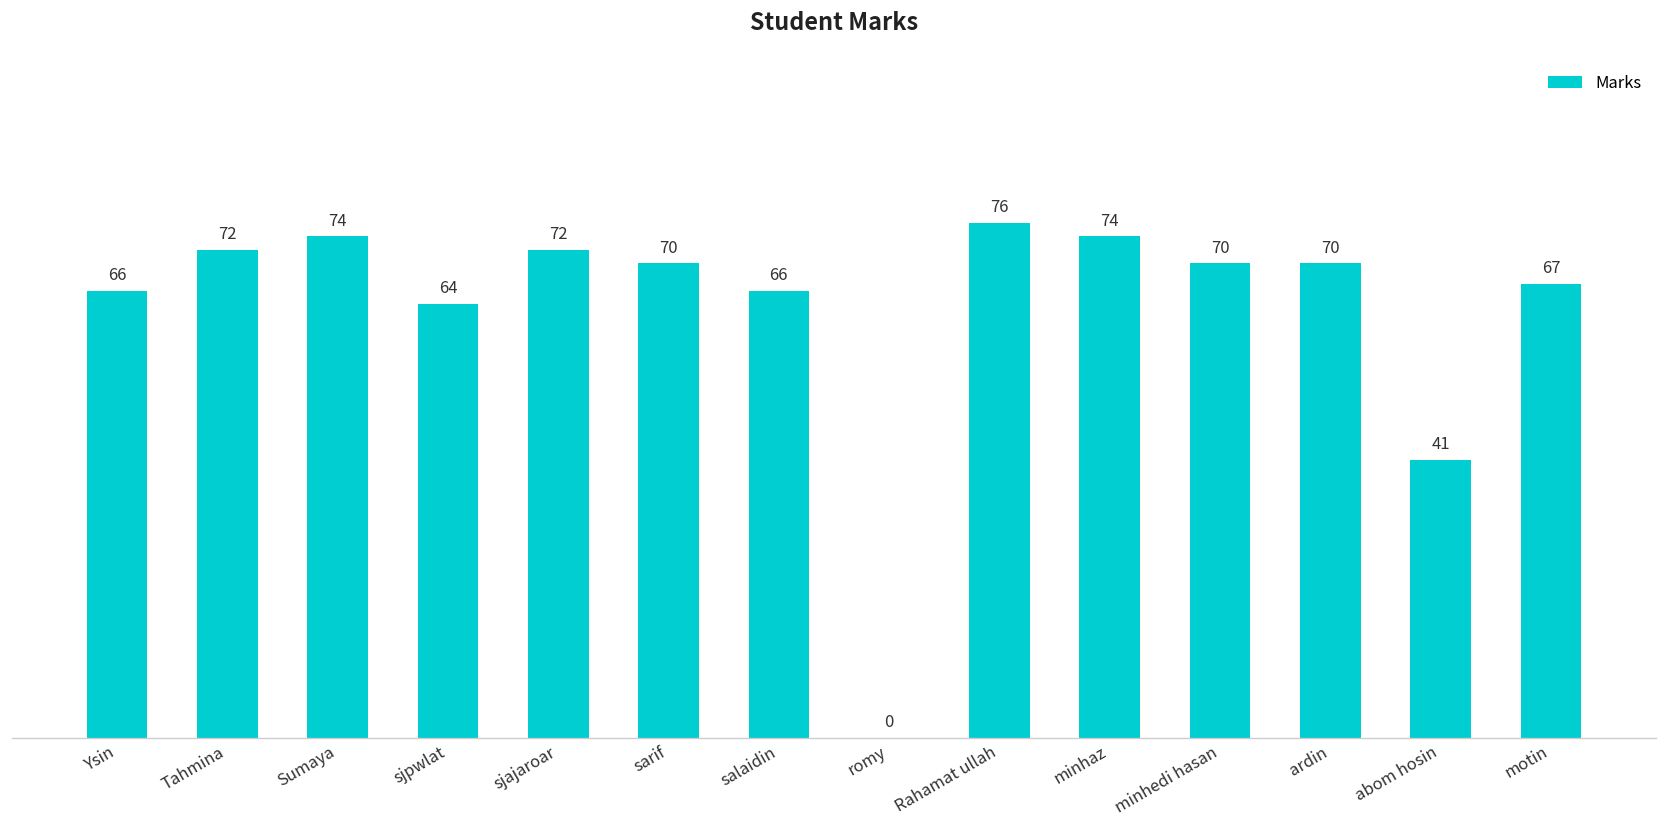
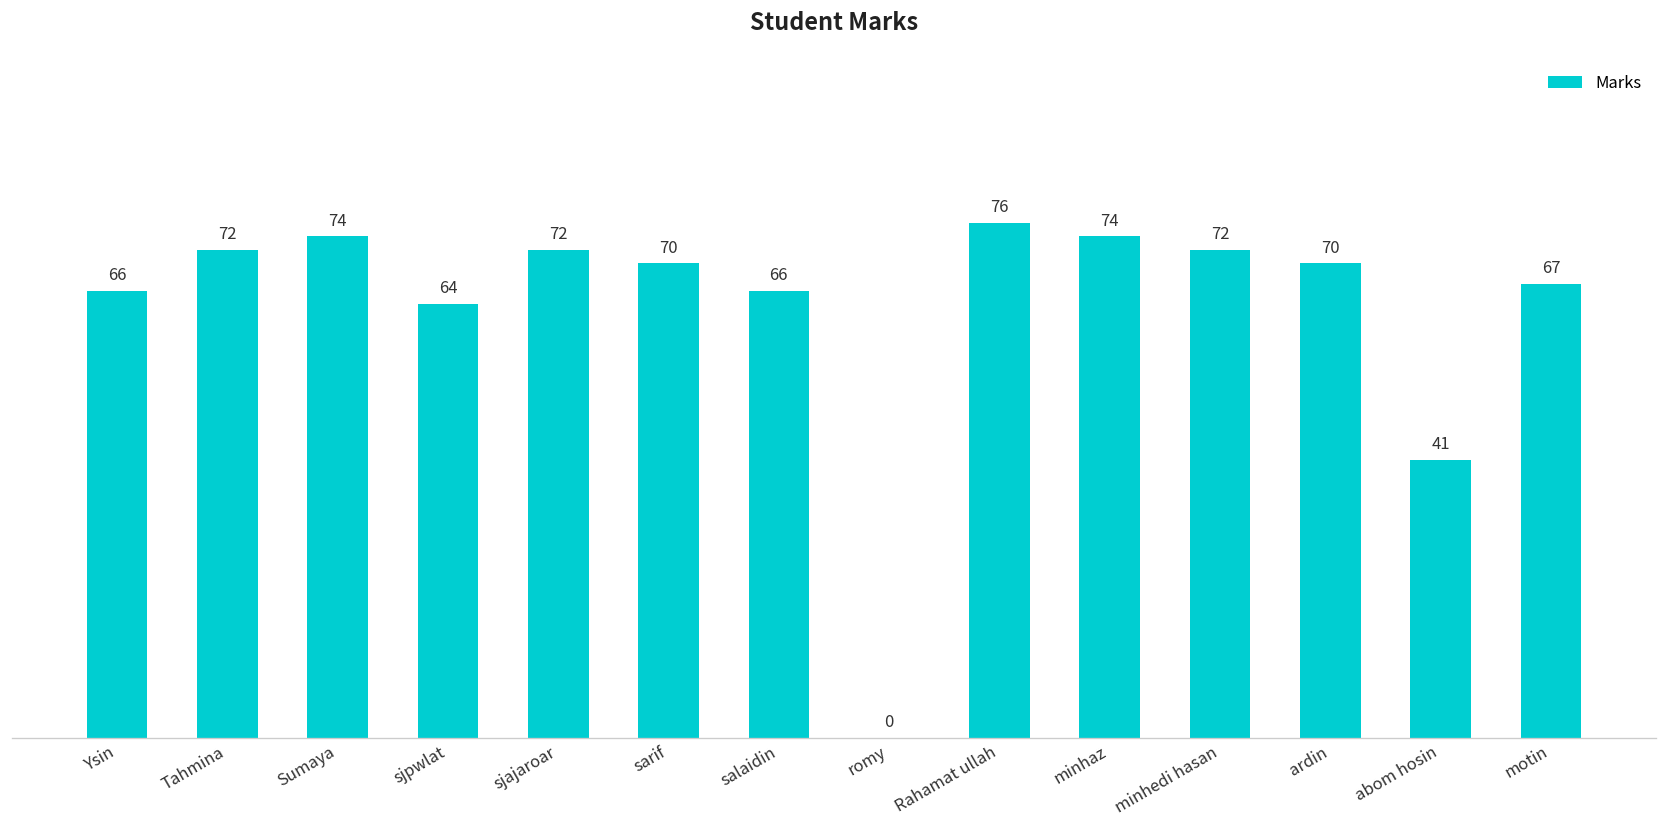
minhedi hasan: 70 -> 72
